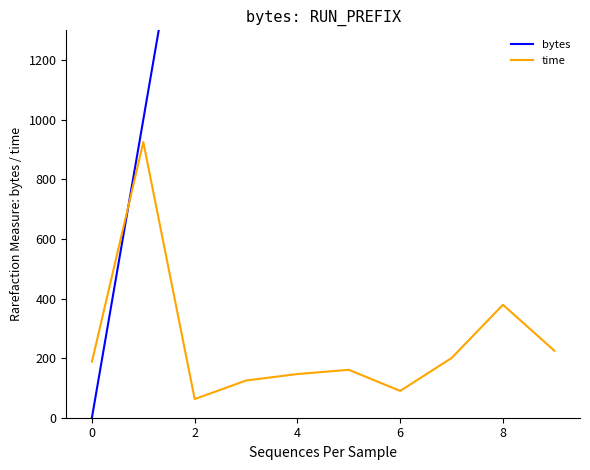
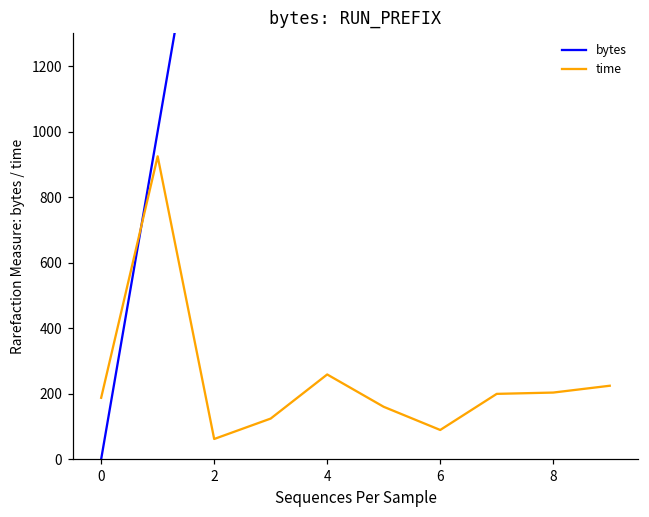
time, 4: 150 -> 260
time, 8: 380 -> 200
